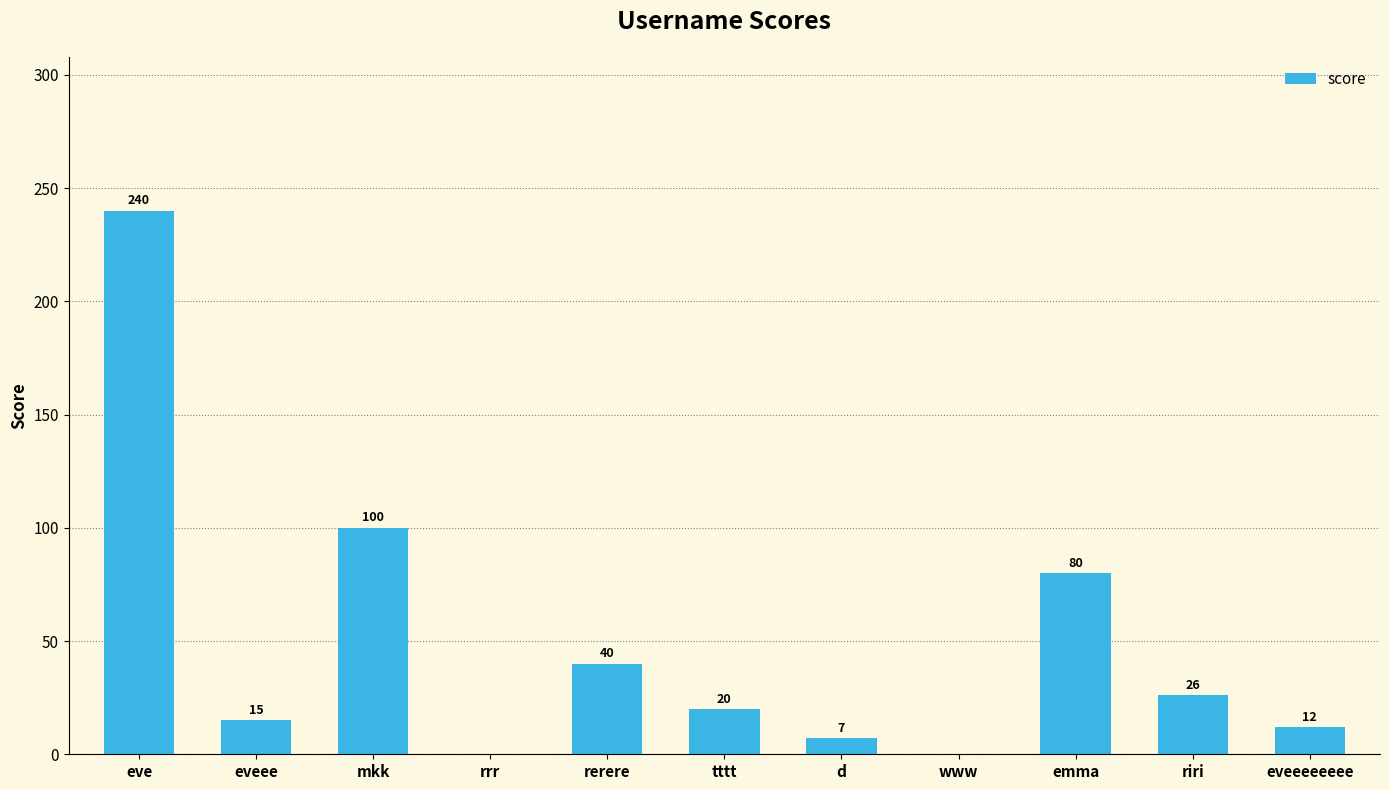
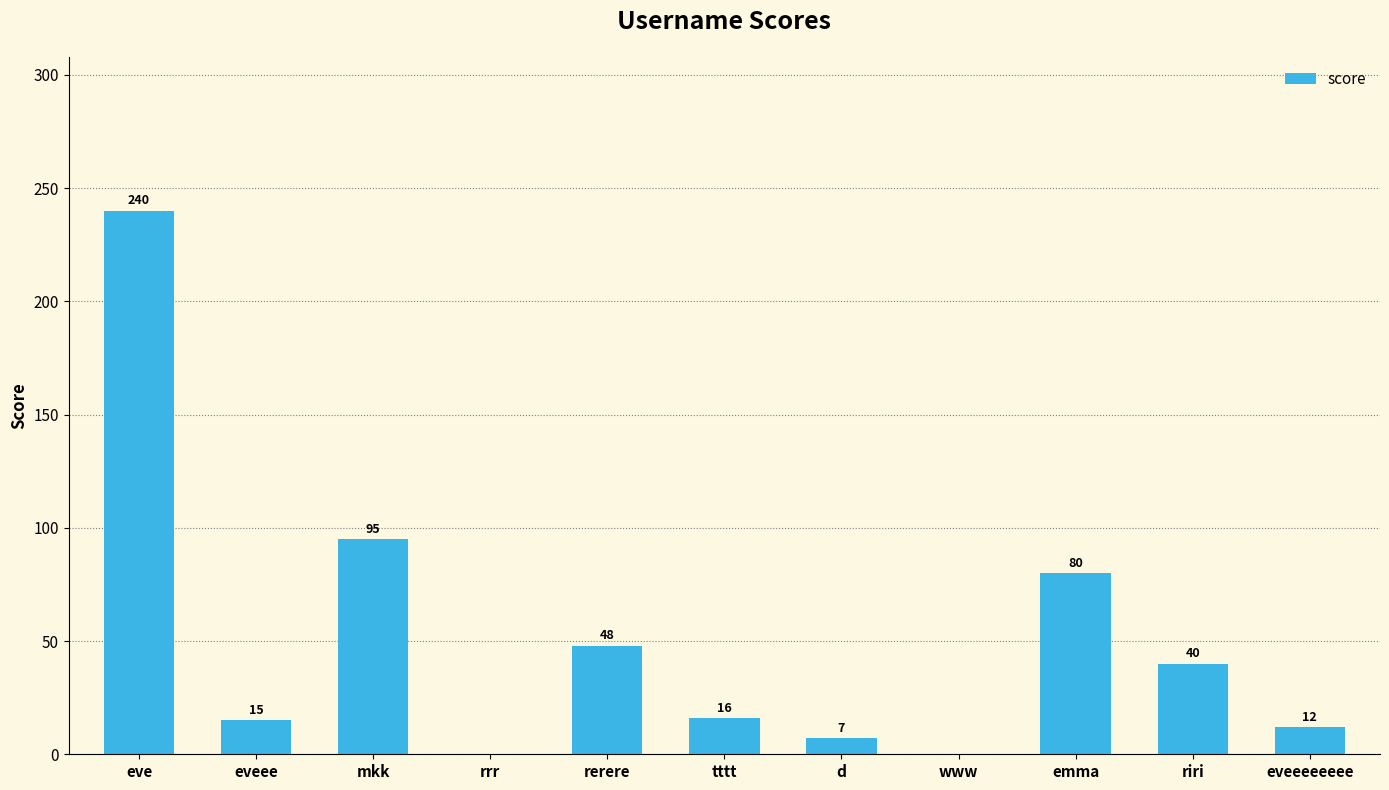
mkk: 100 -> 95
rerere: 40 -> 48
tttt: 20 -> 16
riri: 26 -> 40
